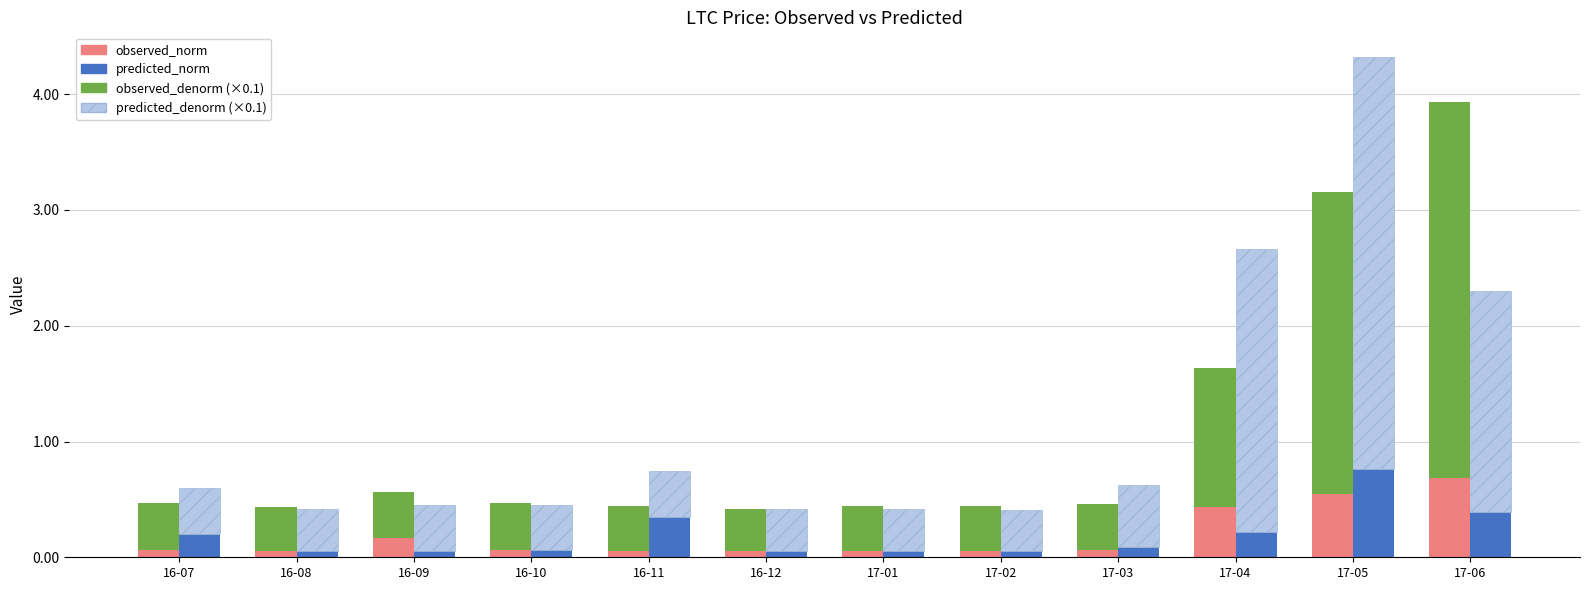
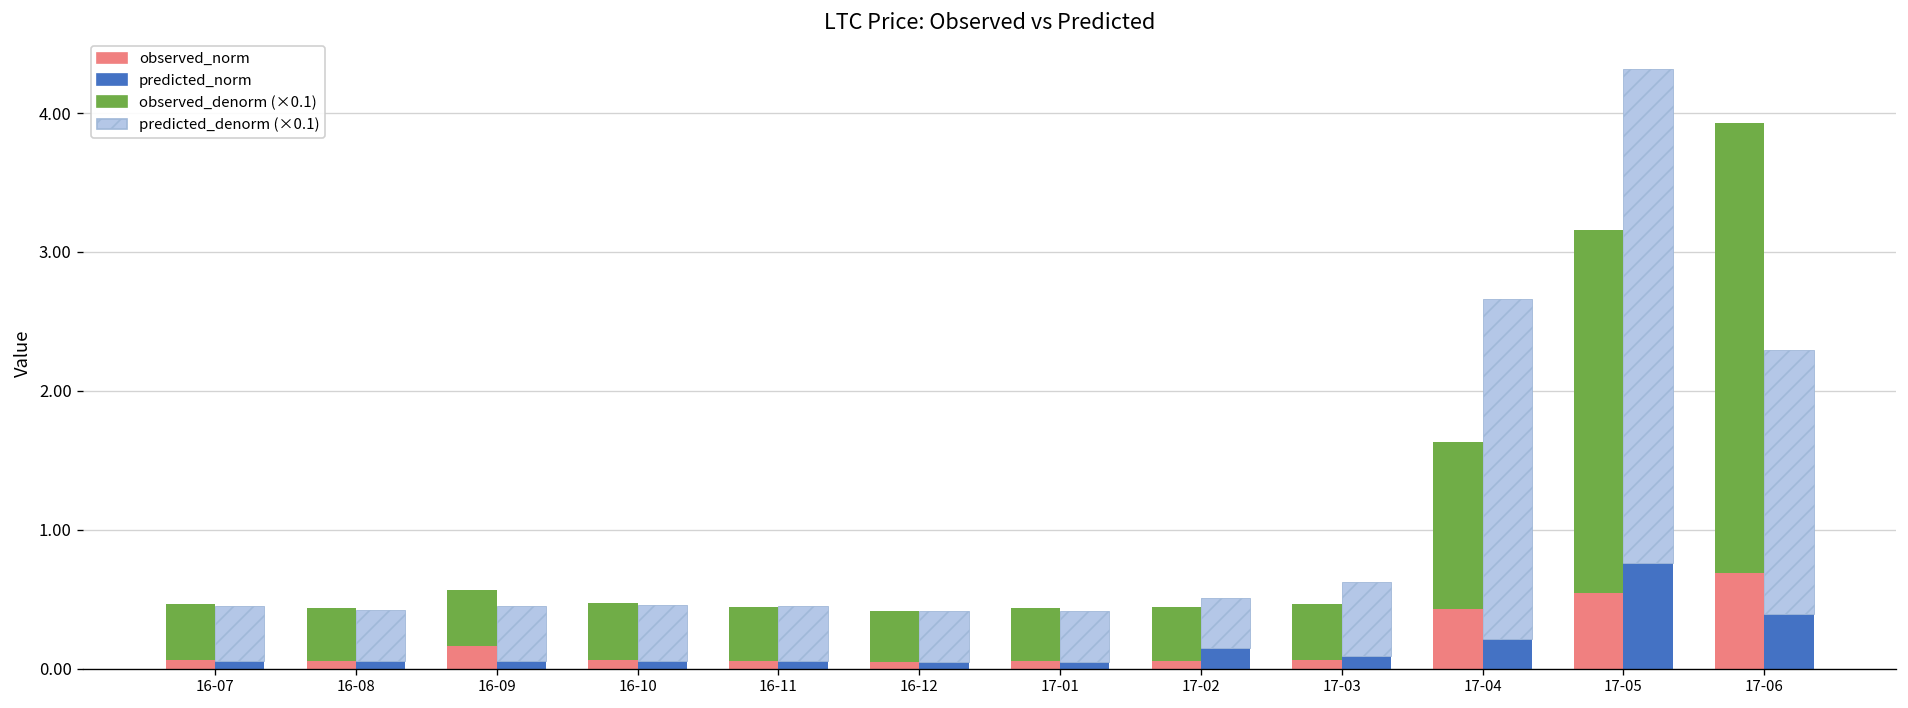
predicted_norm, 16-07: 0.20 -> 0.06
predicted_norm, 16-11: 0.35 -> 0.06
predicted_norm, 17-02: 0.05 -> 0.15
